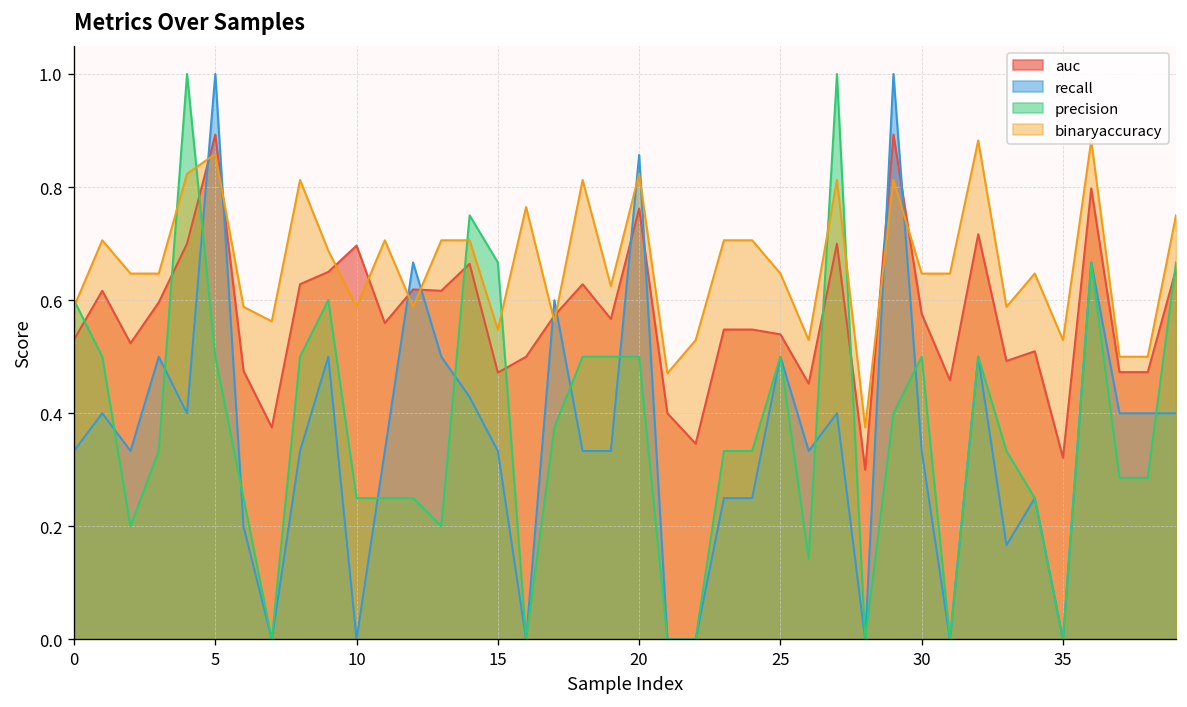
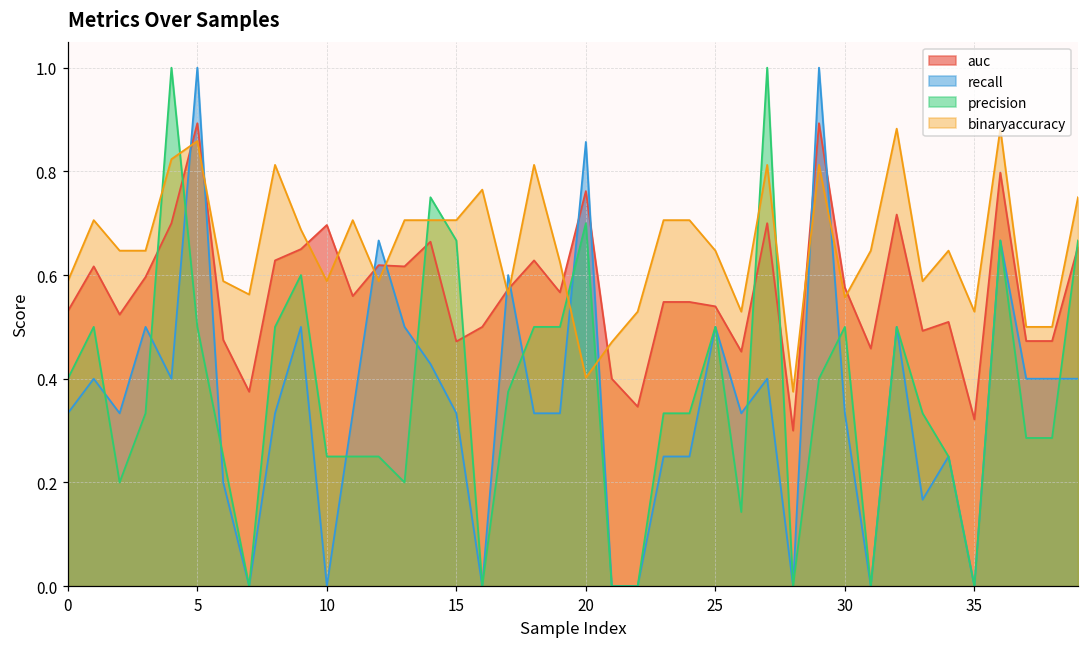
precision, 0: 0.6 -> 0.4
binaryaccuracy, 15: 0.55 -> 0.71
precision, 20: 0.5 -> 0.7
binaryaccuracy, 20: 0.82 -> 0.40
binaryaccuracy, 30: 0.65 -> 0.56
